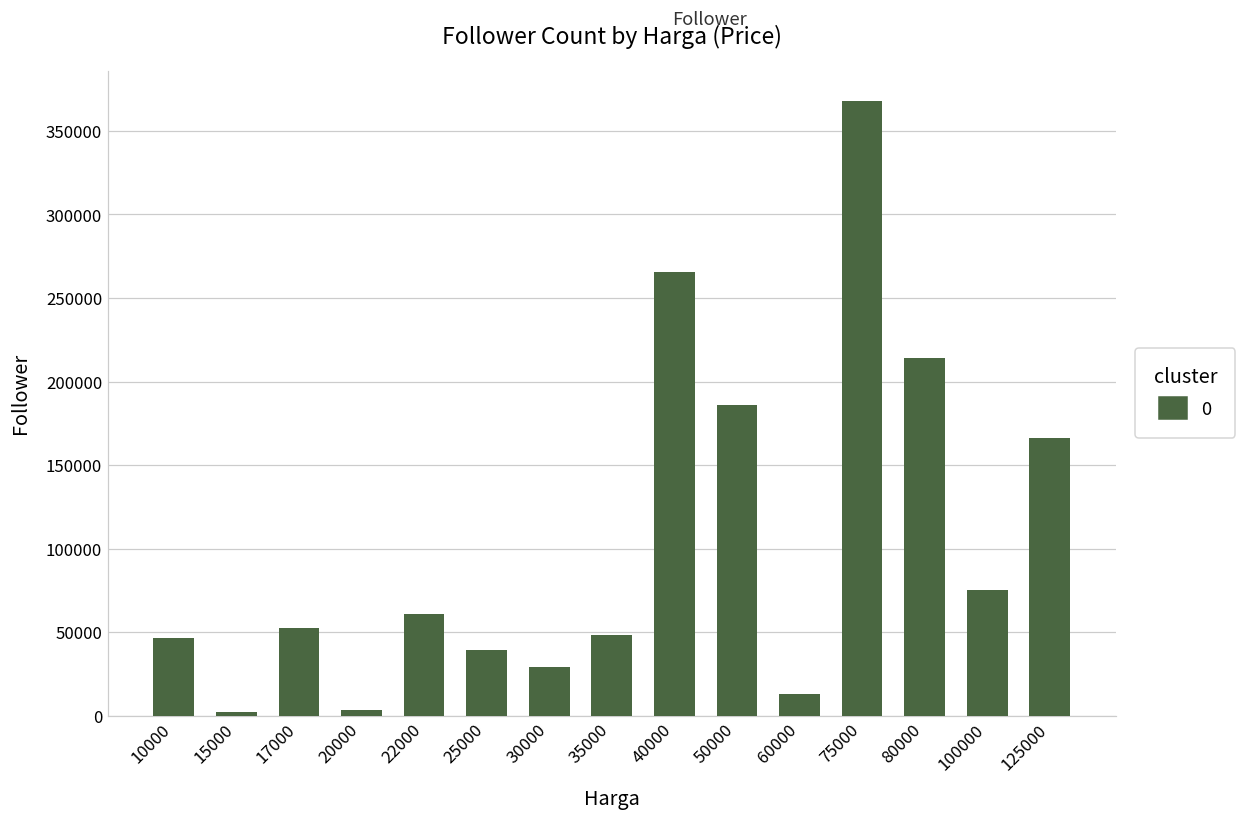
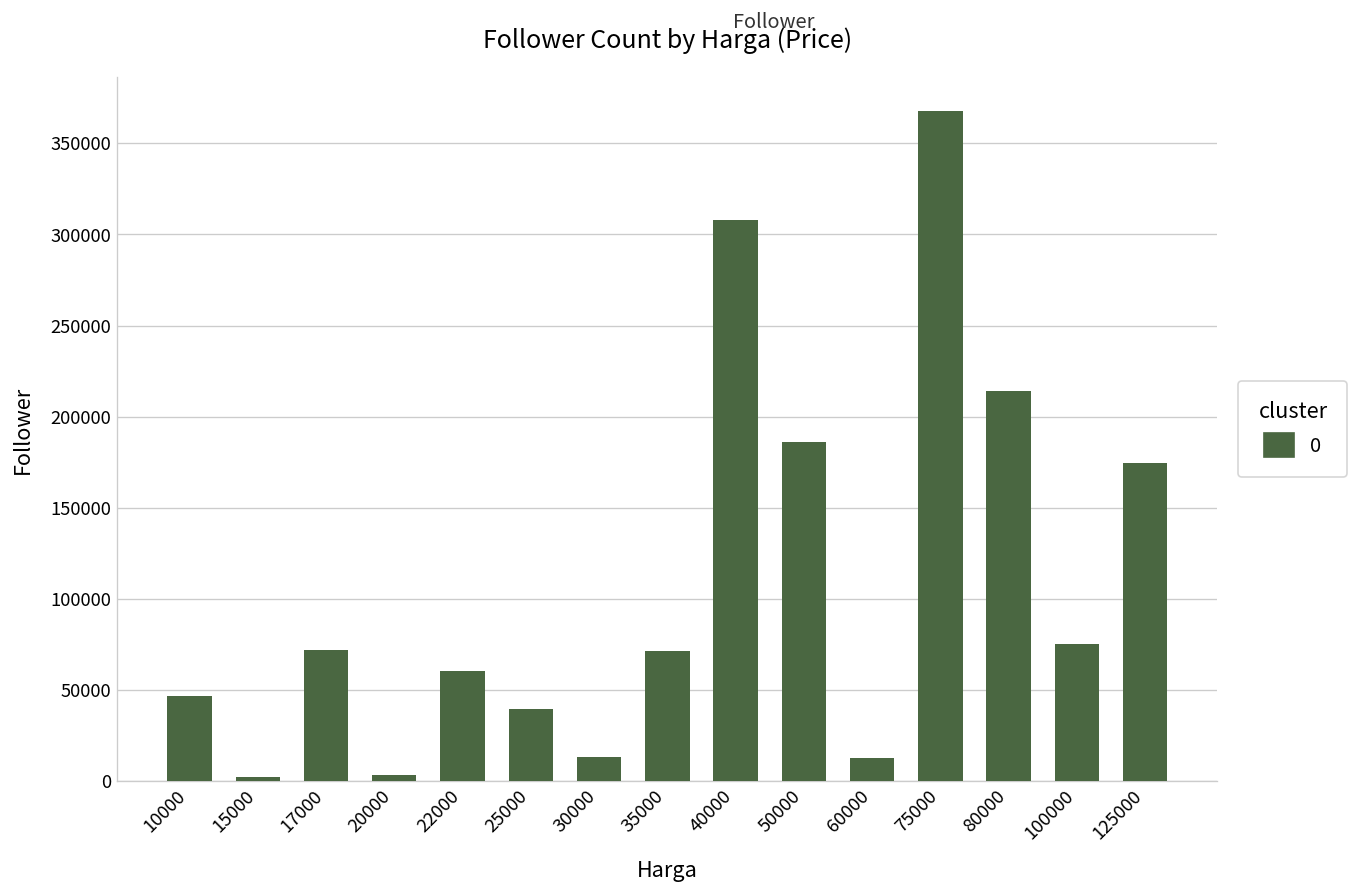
17000: 52000 -> 72000
30000: 29000 -> 13000
35000: 48000 -> 72000
40000: 266000 -> 308000
125000: 166000 -> 175000
